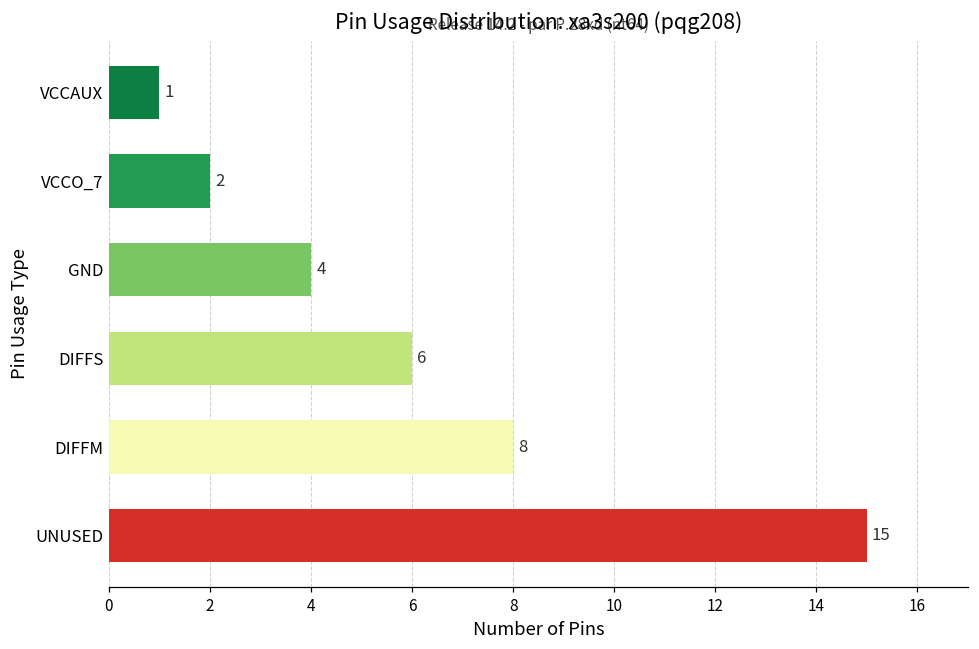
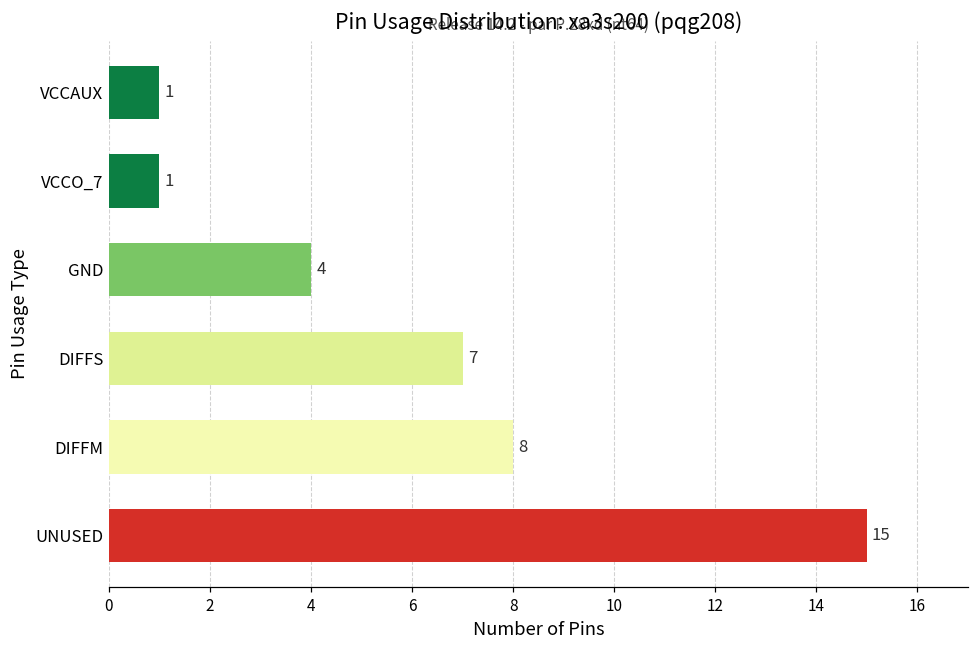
VCCO_7: 2 -> 1
DIFFS: 6 -> 7
